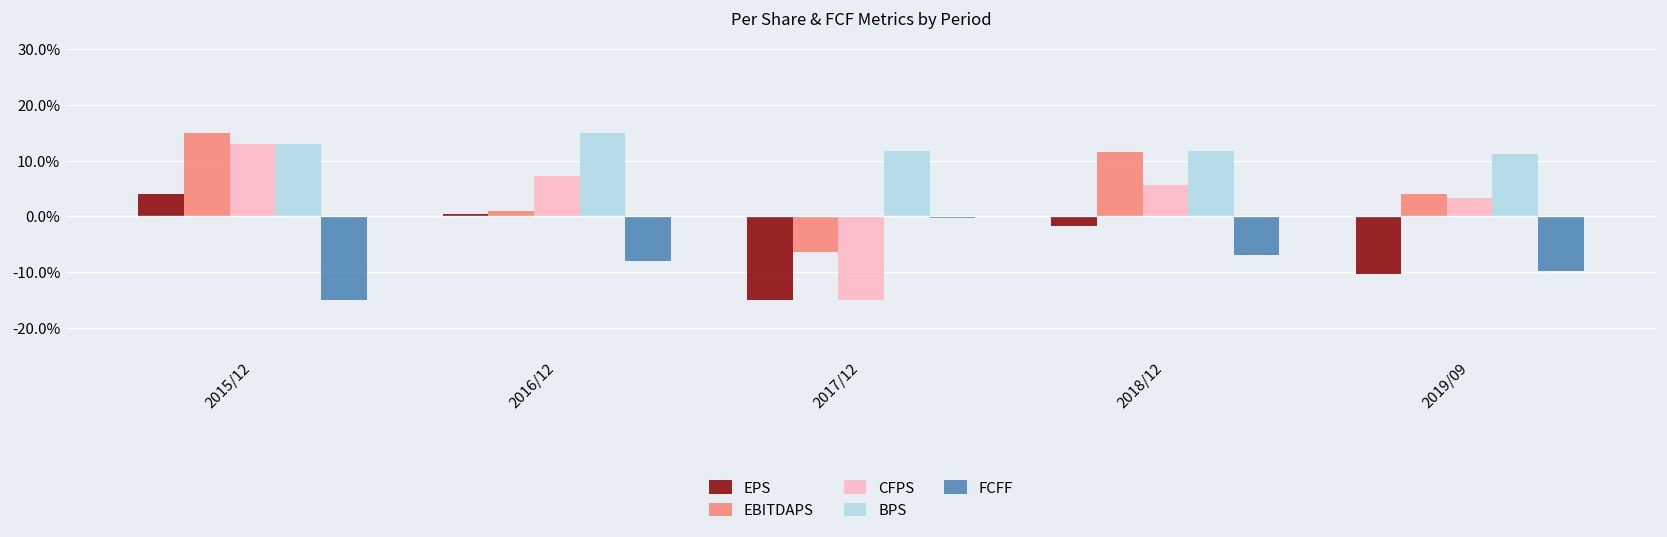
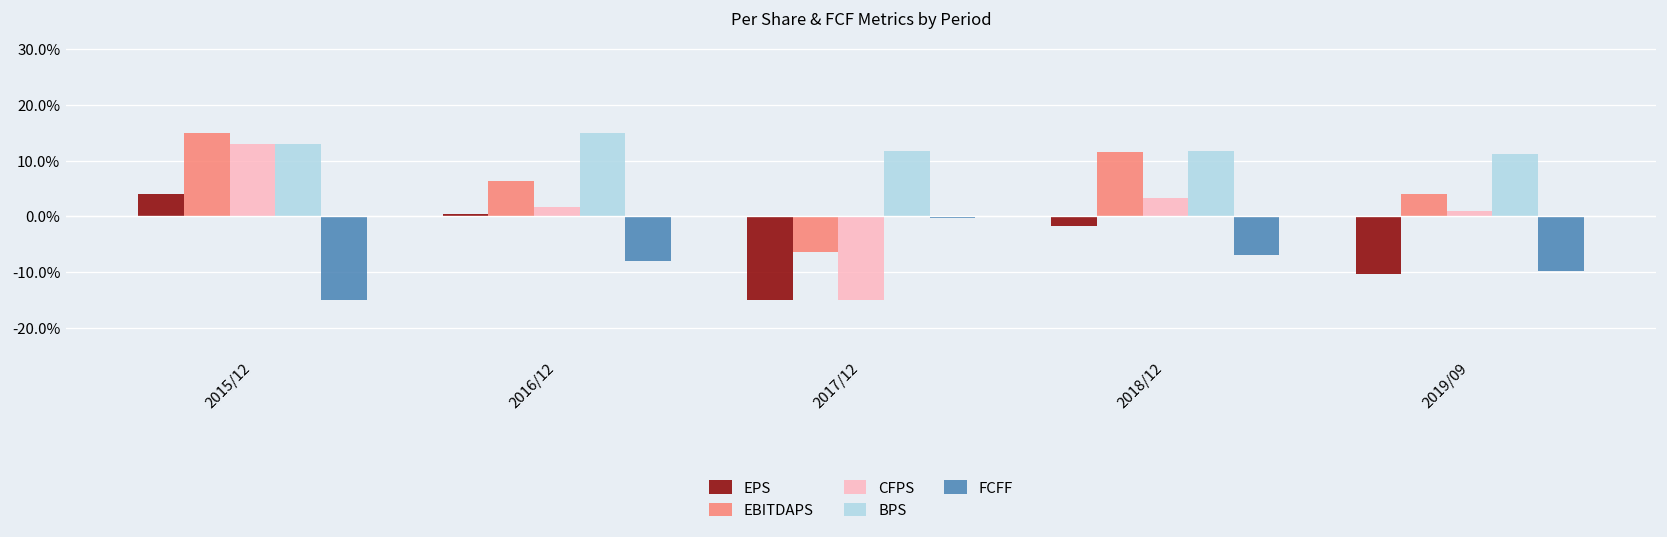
EBITDAPS, 2016/12: 1% -> 6%
CFPS, 2016/12: 7% -> 2%
CFPS, 2018/12: 6% -> 3%
CFPS, 2019/09: 3% -> 1%
